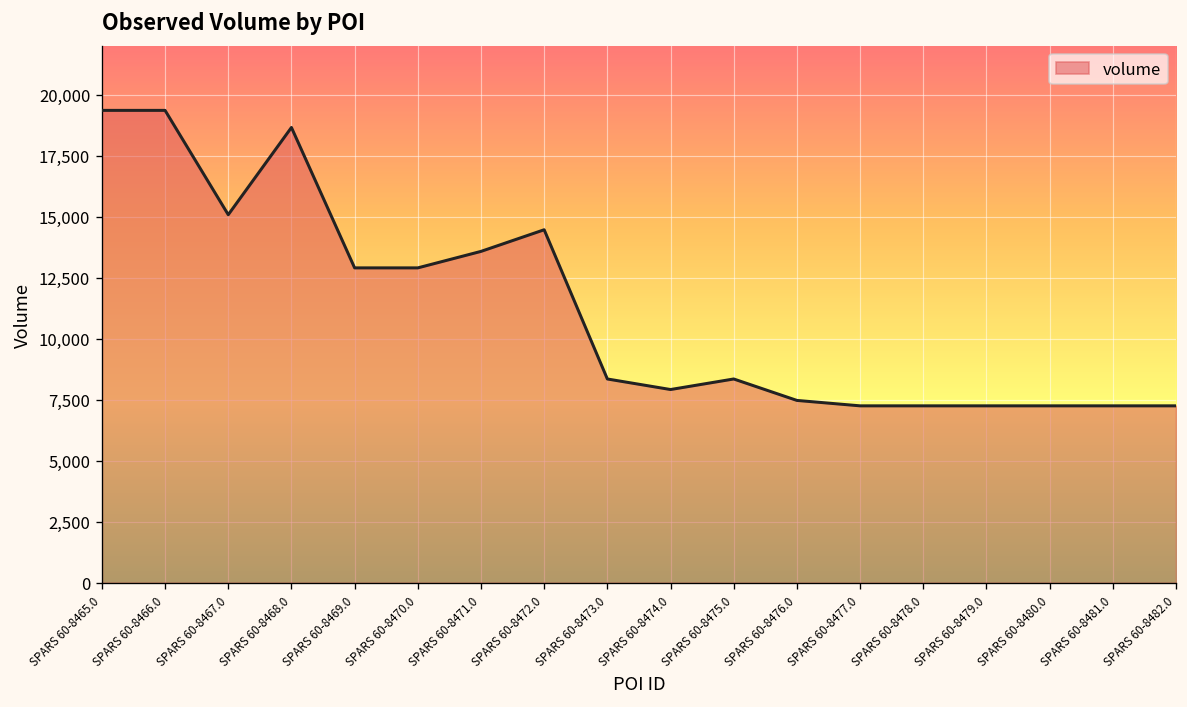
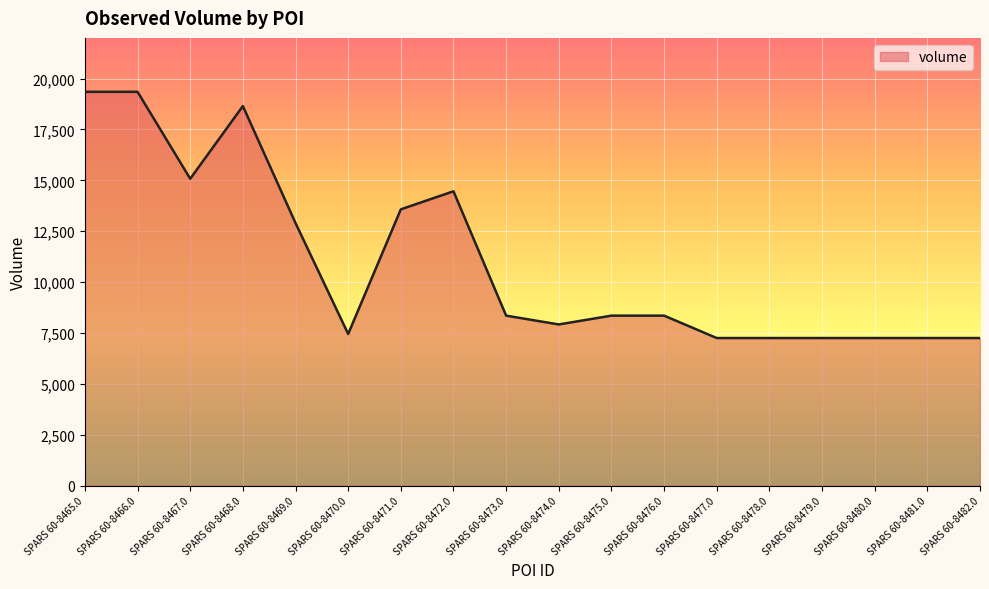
SPARS 60-8470.0: 12,900 -> 7,500
SPARS 60-8476.0: 7,500 -> 8,400
